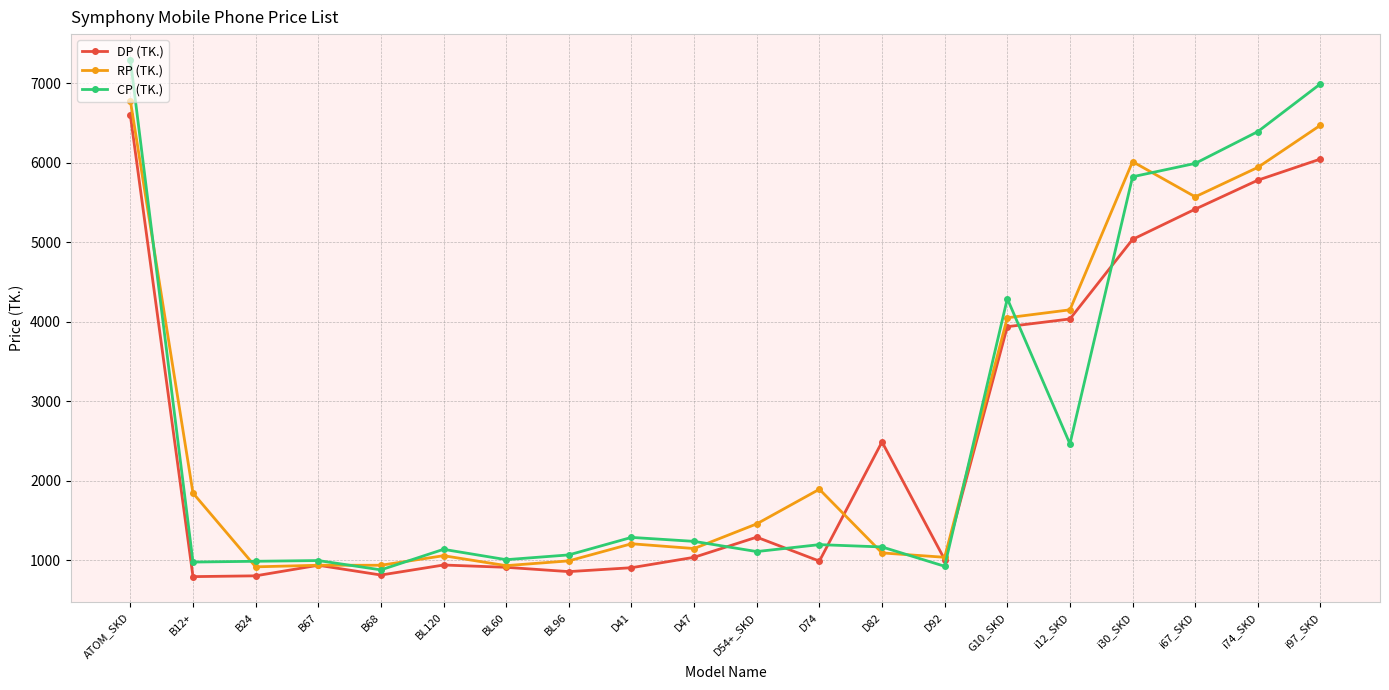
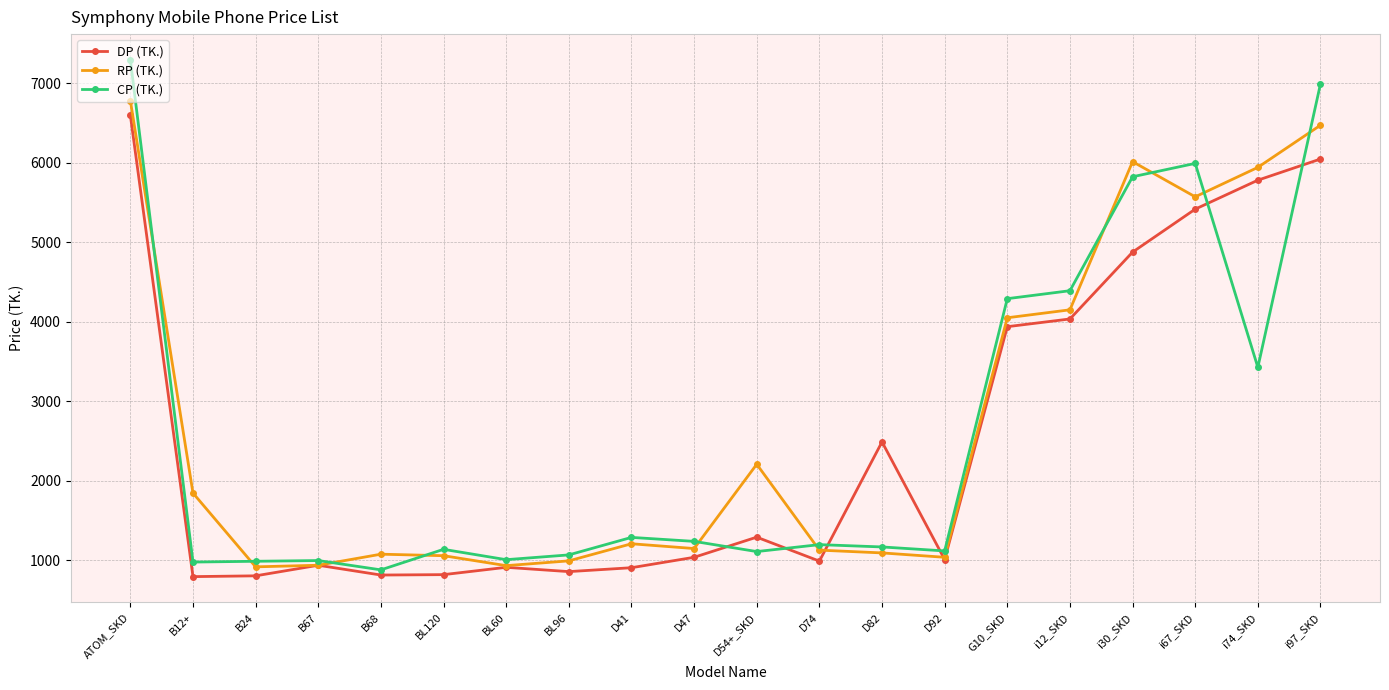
RP (TK.), B68: 900 -> 1100
DP (TK.), BL120: 900 -> 800
RP (TK.), D54+_SKD: 1500 -> 2200
RP (TK.), D74: 1900 -> 1100
CP (TK.), D92: 900 -> 1100
CP (TK.), i12_SKD: 2500 -> 4400
DP (TK.), i30_SKD: 5000 -> 4900
CP (TK.), i74_SKD: 6400 -> 3400
